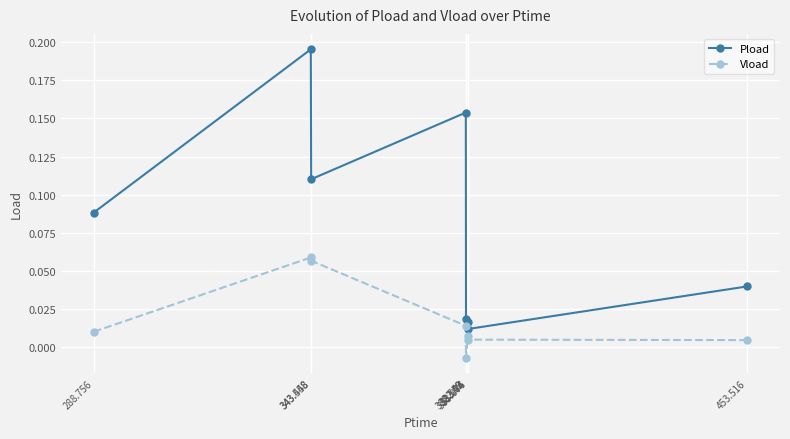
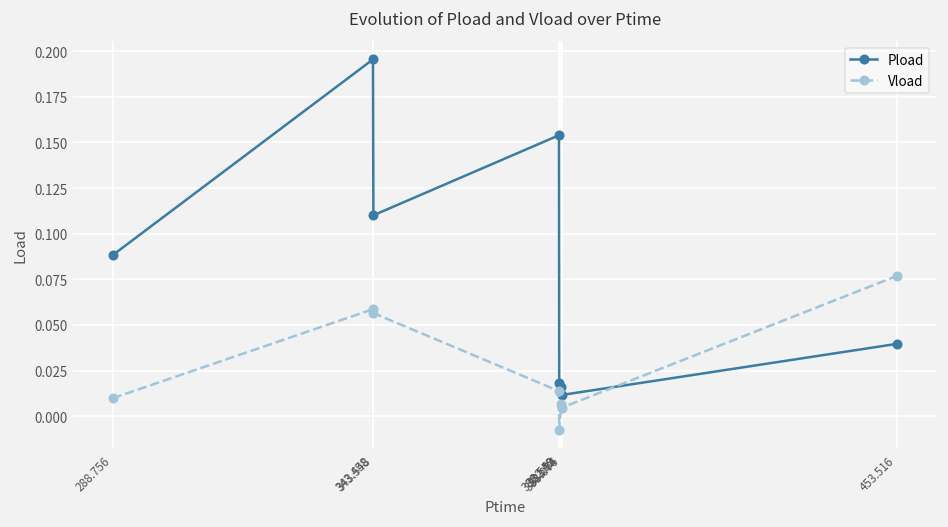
Vload, 453.516: 0.004 -> 0.077
